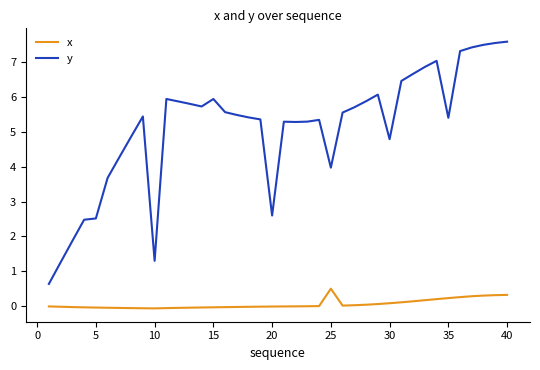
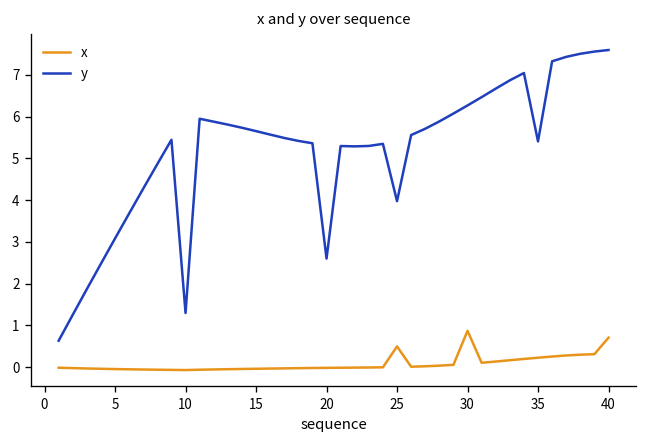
y, 5: 2.5 -> 3.1
y, 15: 5.9 -> 5.7
x, 30: 0.1 -> 0.9
y, 30: 4.8 -> 6.3
x, 40: 0.3 -> 0.7
